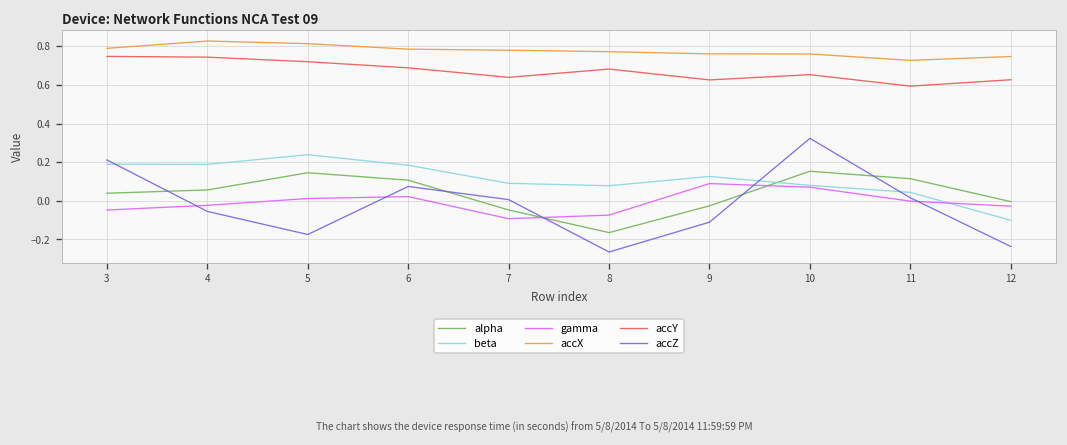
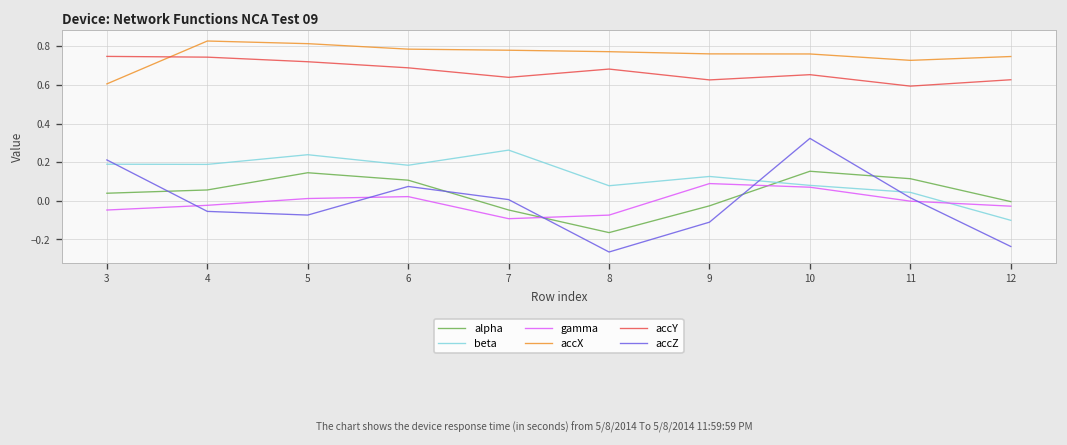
accX, 3: 0.79 -> 0.61
accZ, 5: -0.17 -> -0.07
beta, 7: 0.09 -> 0.26
